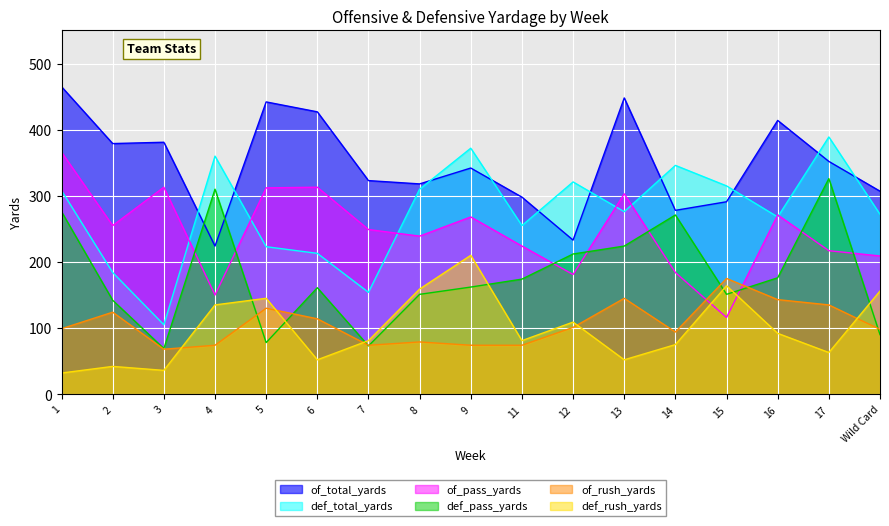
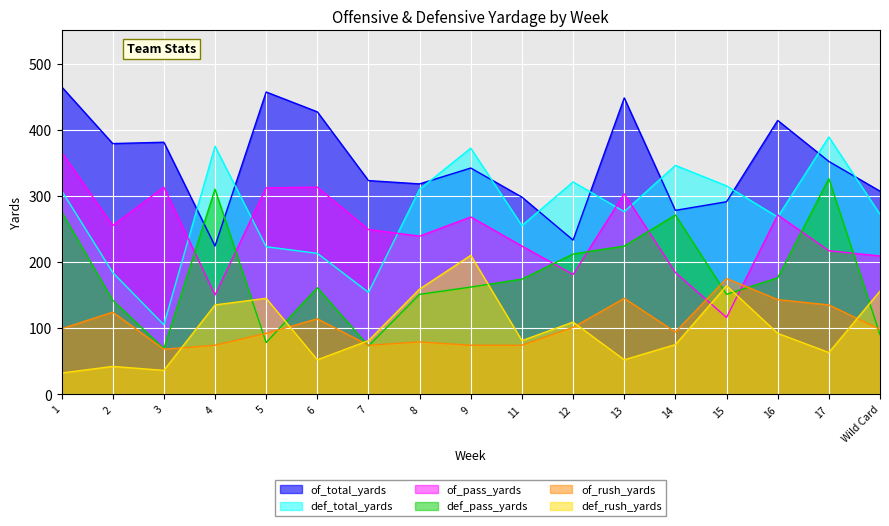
def_total_yards, 4: 360 -> 380
of_total_yards, 5: 440 -> 460
of_rush_yards, 5: 130 -> 90
